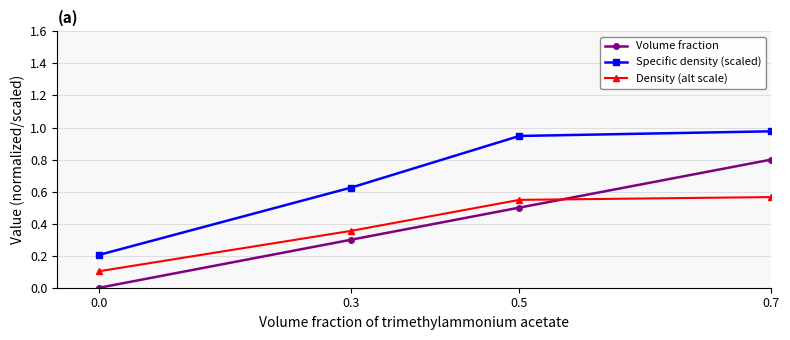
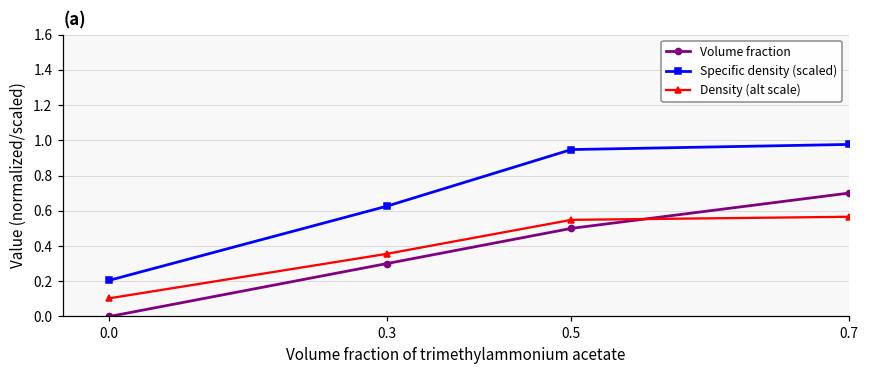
Volume fraction, 0.7: 0.8 -> 0.7
